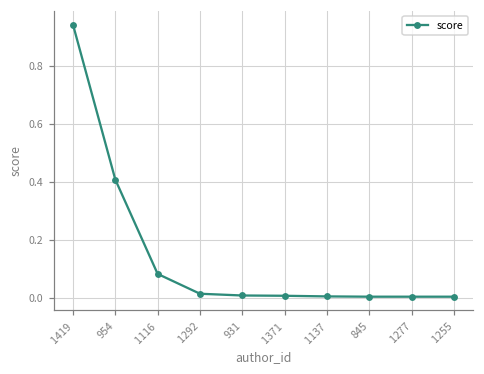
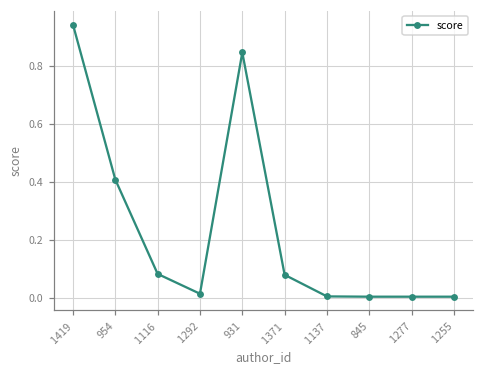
931: 0.01 -> 0.85
1371: 0.01 -> 0.08
